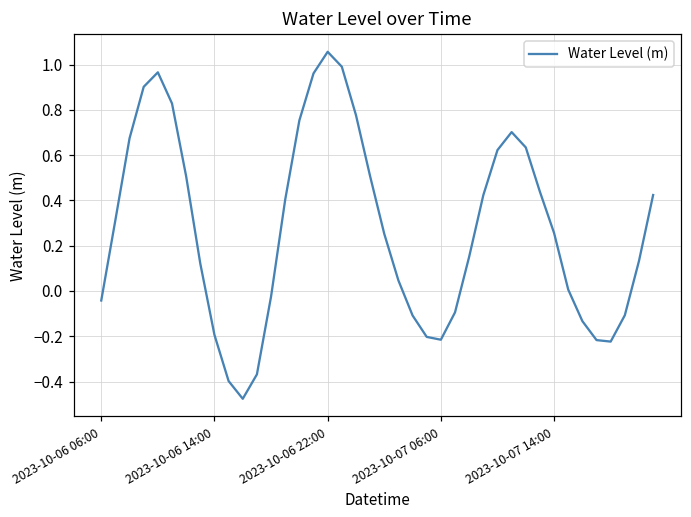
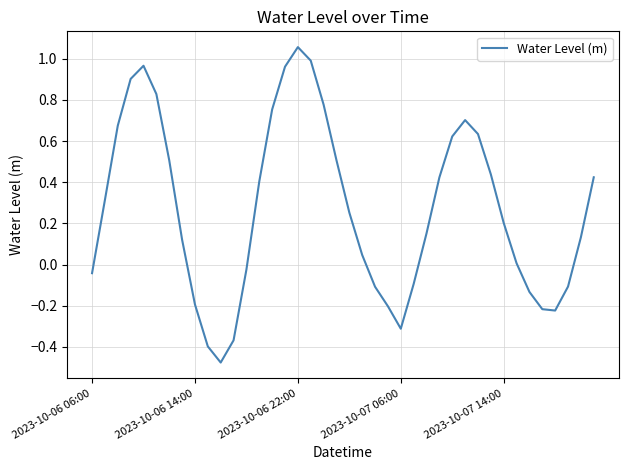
2023-10-07 06:00: -0.22 -> -0.31
2023-10-07 14:00: 0.26 -> 0.20
